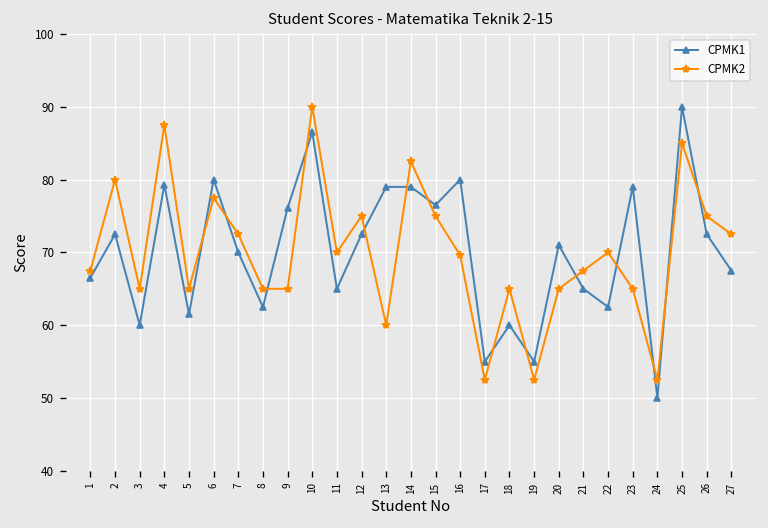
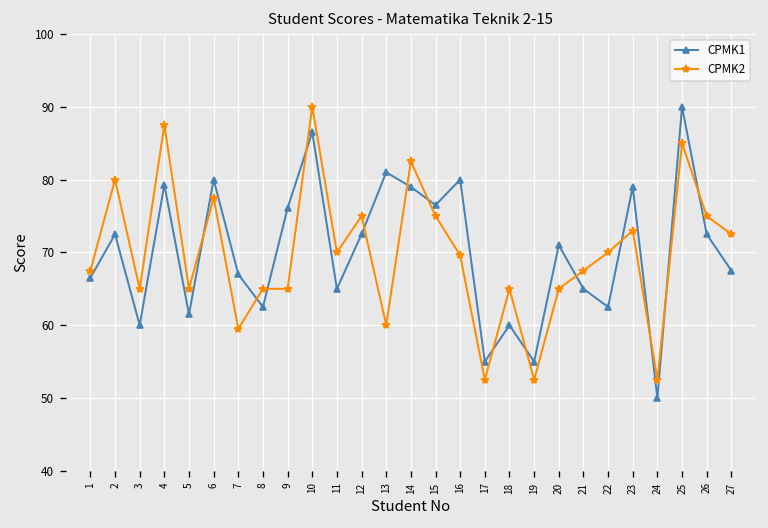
CPMK1, 7: 70 -> 67
CPMK2, 7: 73 -> 60
CPMK1, 13: 79 -> 81
CPMK2, 23: 65 -> 73
